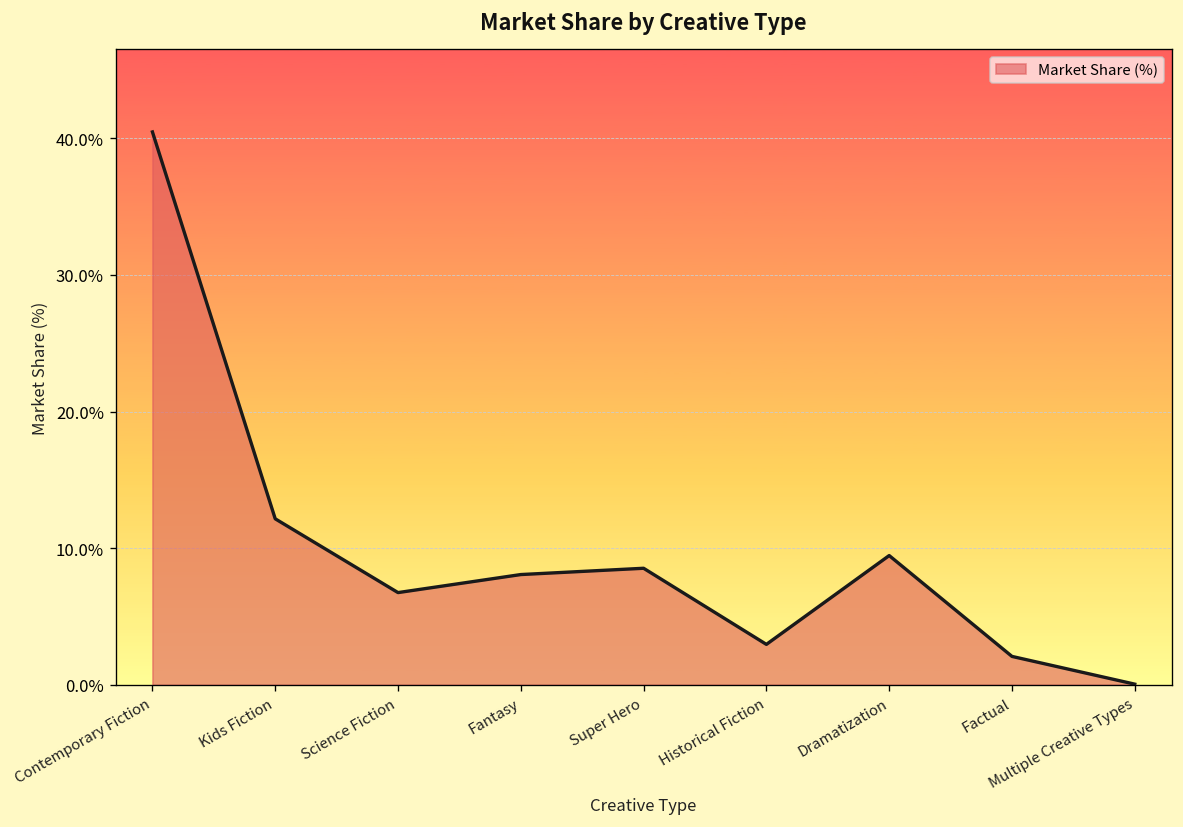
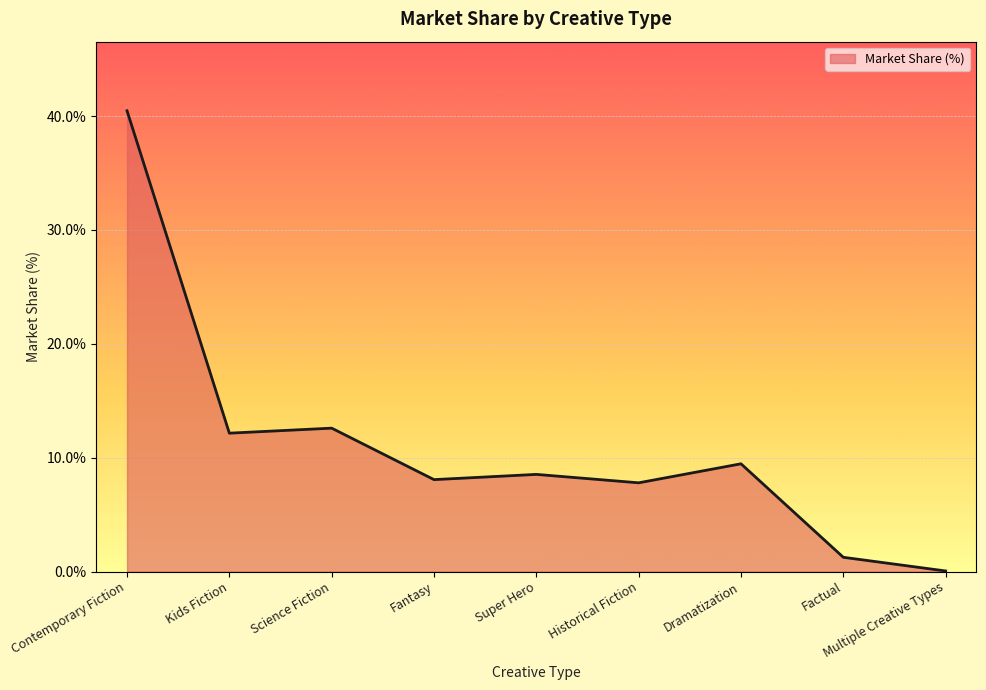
Science Fiction: 6.8% -> 12.6%
Historical Fiction: 3.0% -> 7.8%
Factual: 2.1% -> 1.3%
